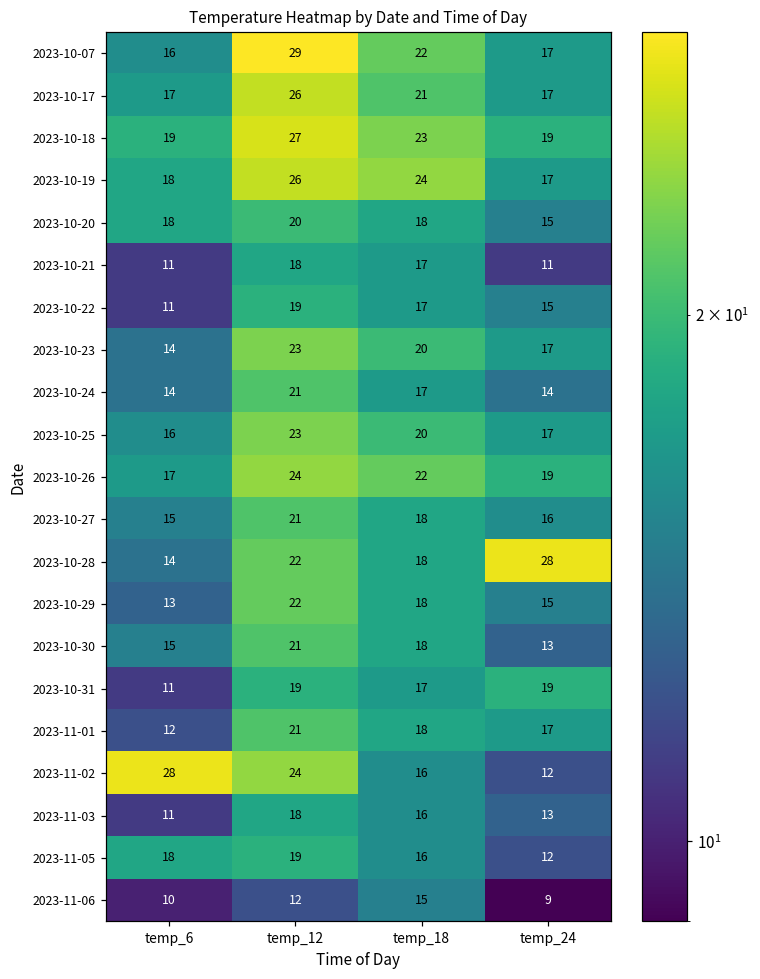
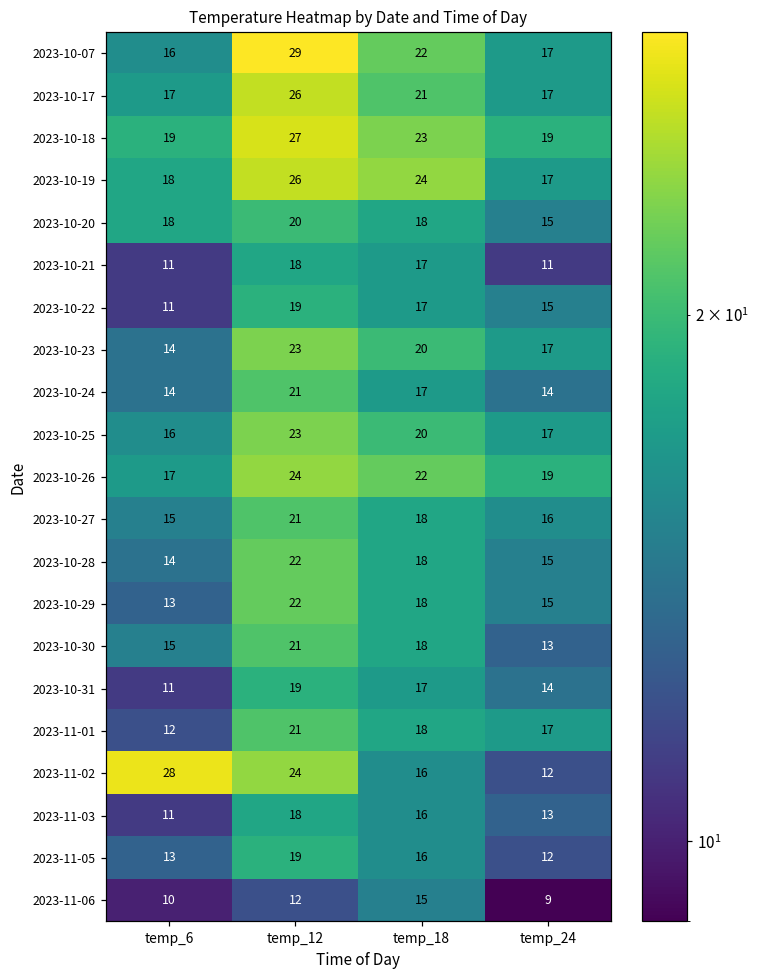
2023-10-28, temp_24: 28 -> 15
2023-10-31, temp_24: 19 -> 14
2023-11-05, temp_6: 18 -> 13
